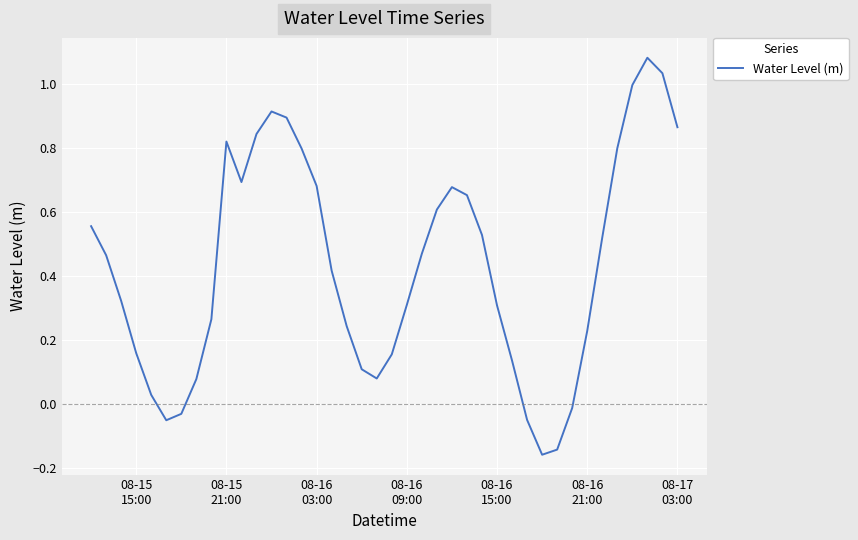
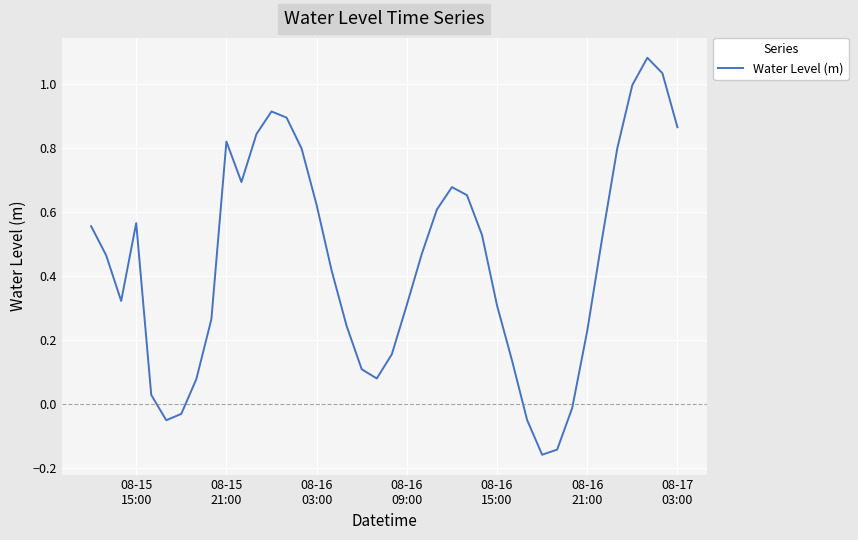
08-15 15:00: 0.16 -> 0.57
08-16 03:00: 0.68 -> 0.62
